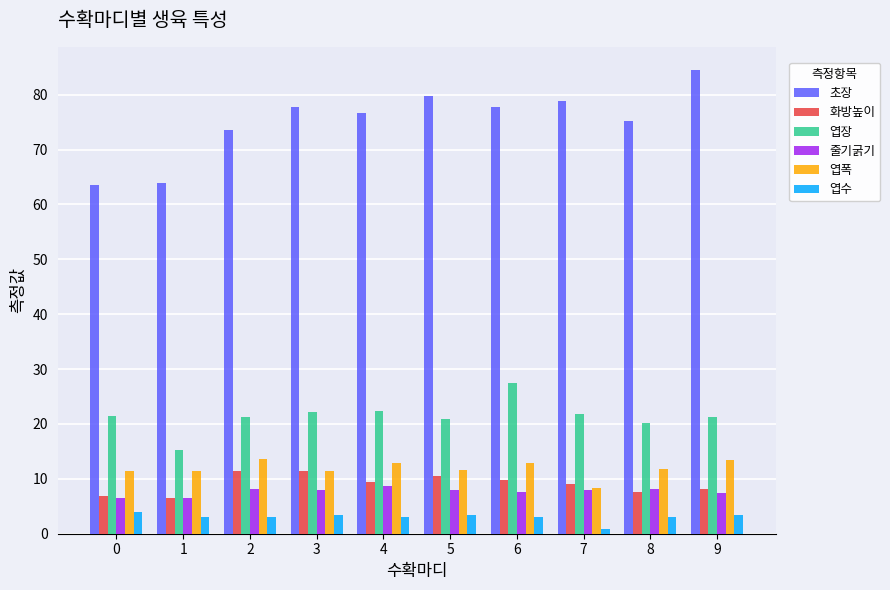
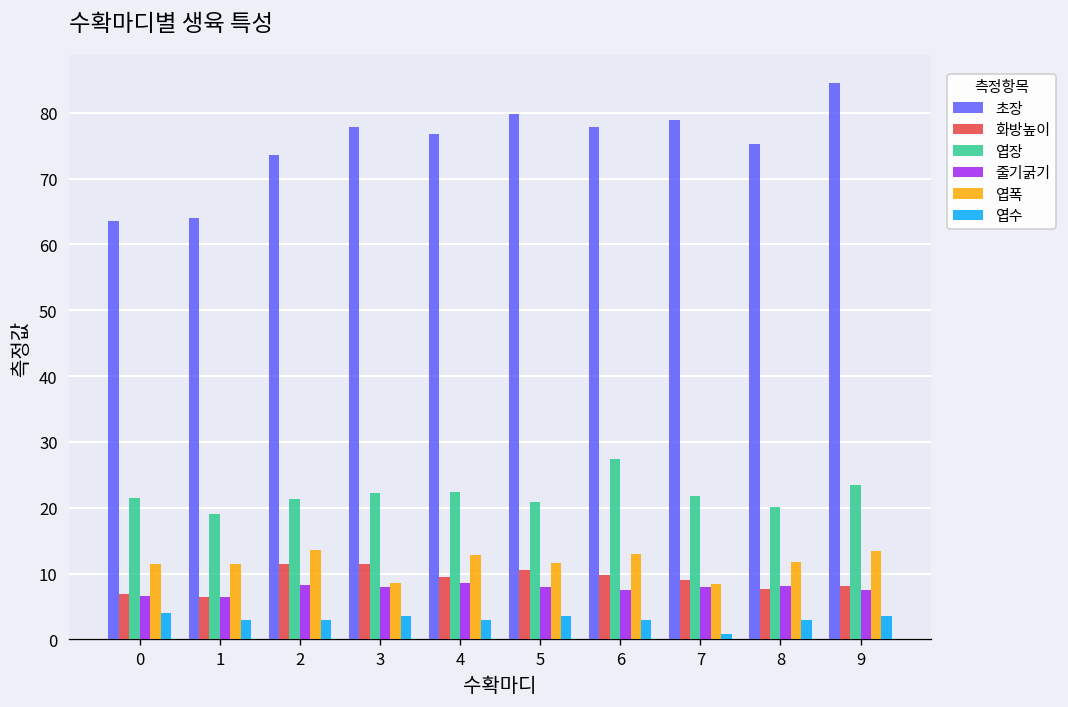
엽장, 1: 15 -> 19
엽폭, 3: 11 -> 9
엽장, 9: 21 -> 24
